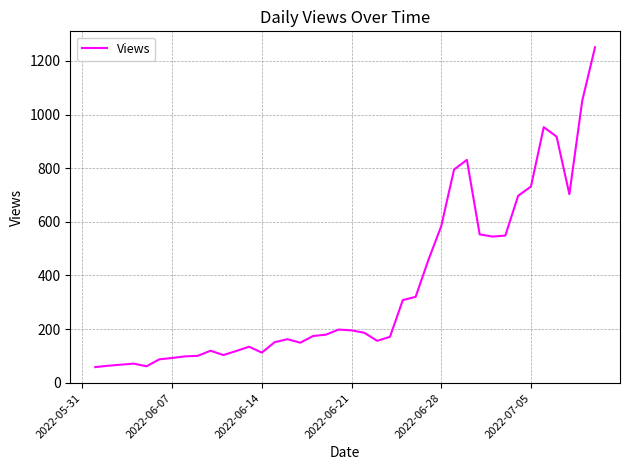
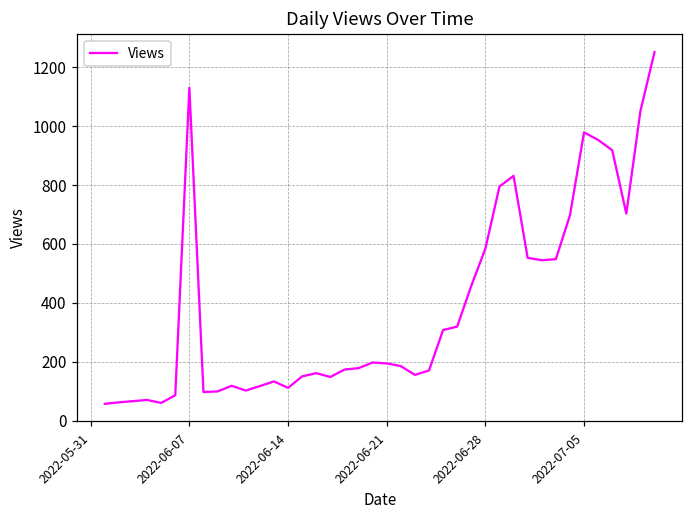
2022-06-07: 90 -> 1130
2022-07-05: 730 -> 980
